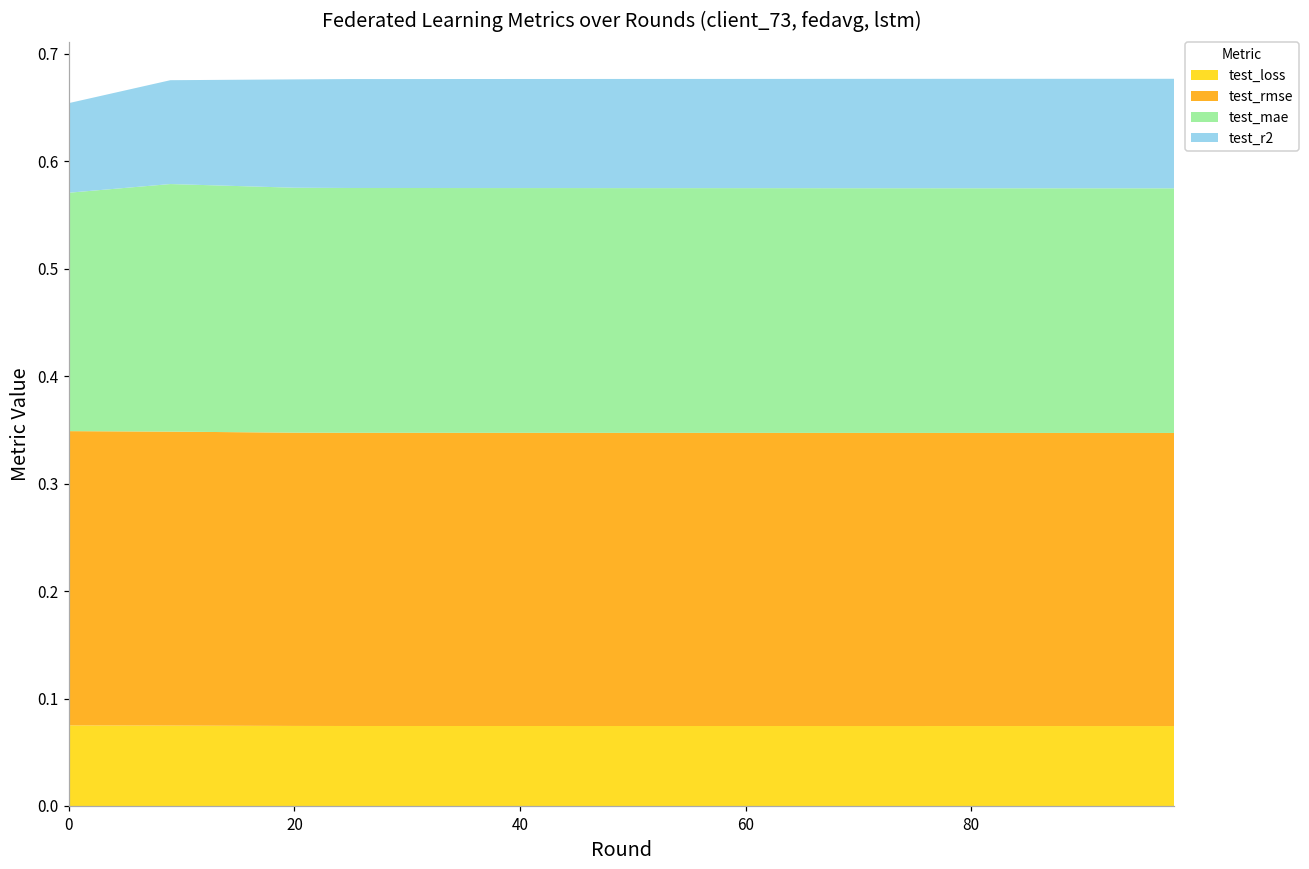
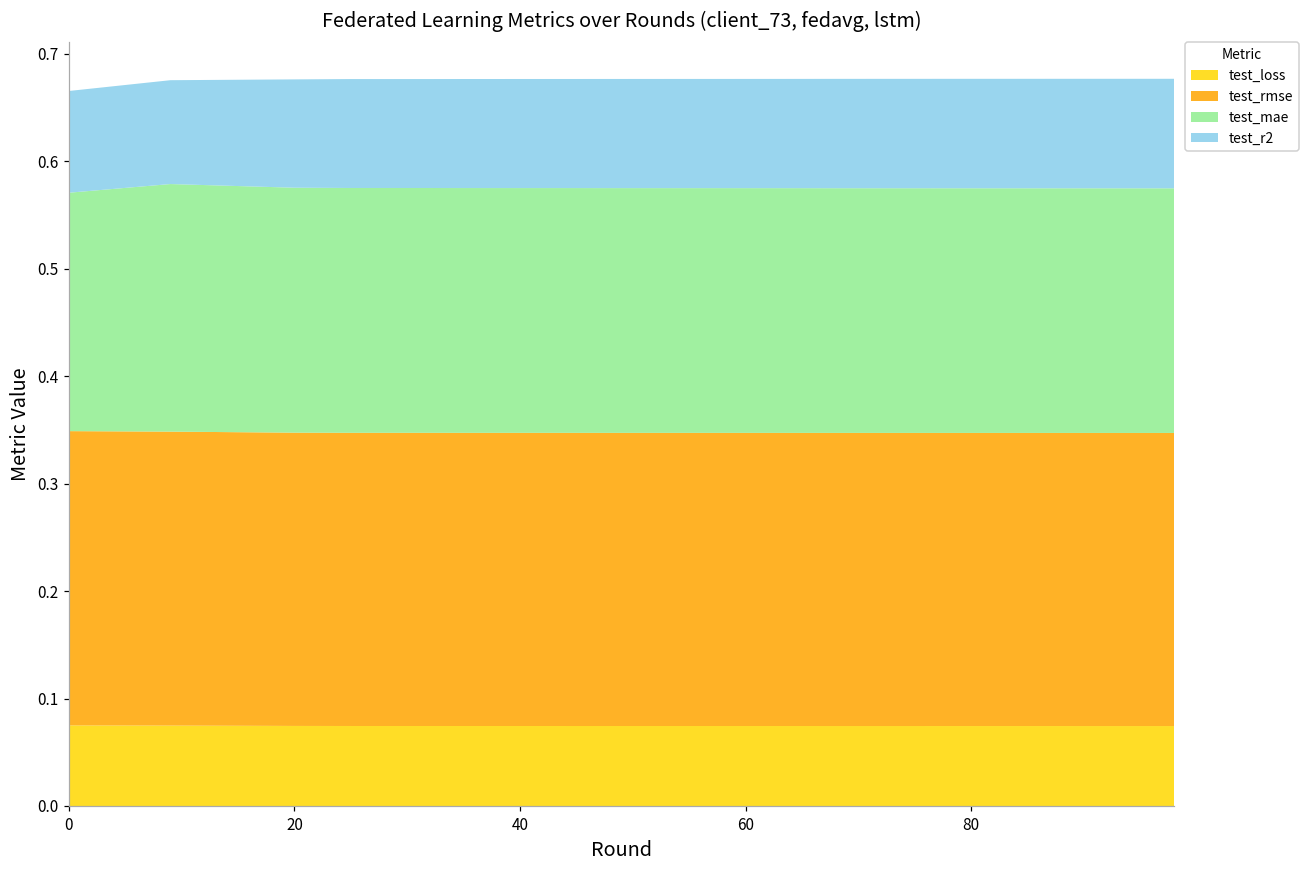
test_r2, 0: 0.08 -> 0.09
